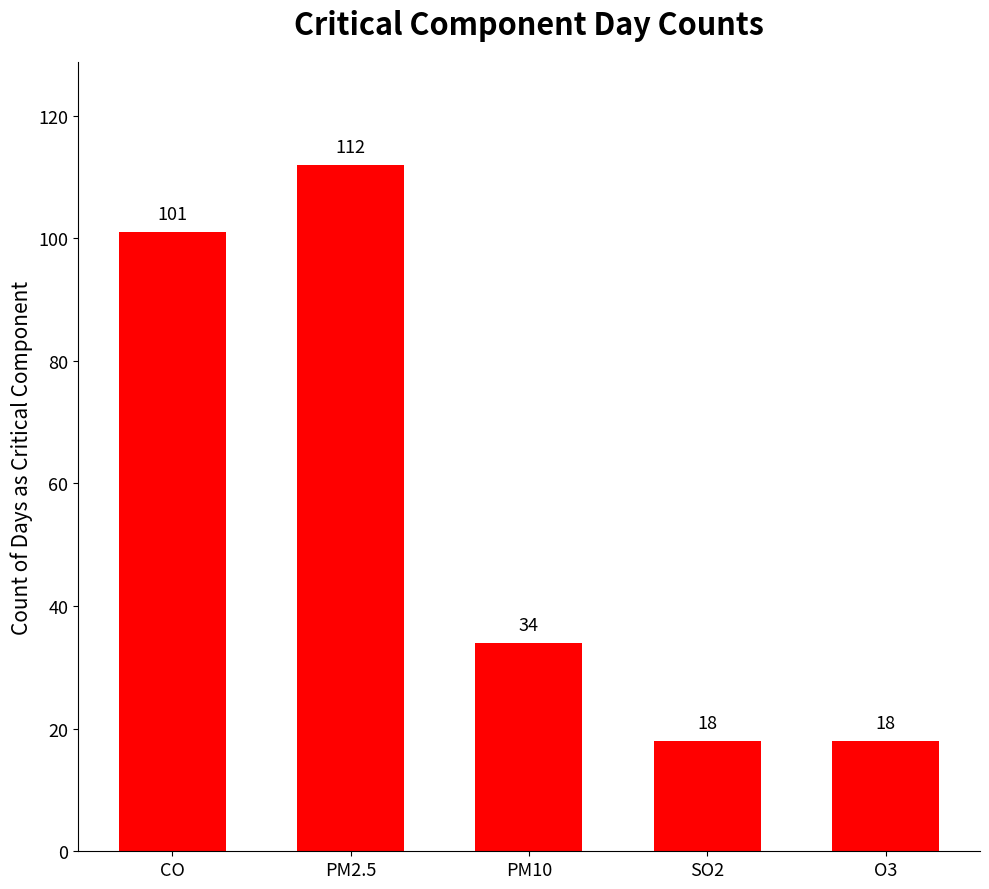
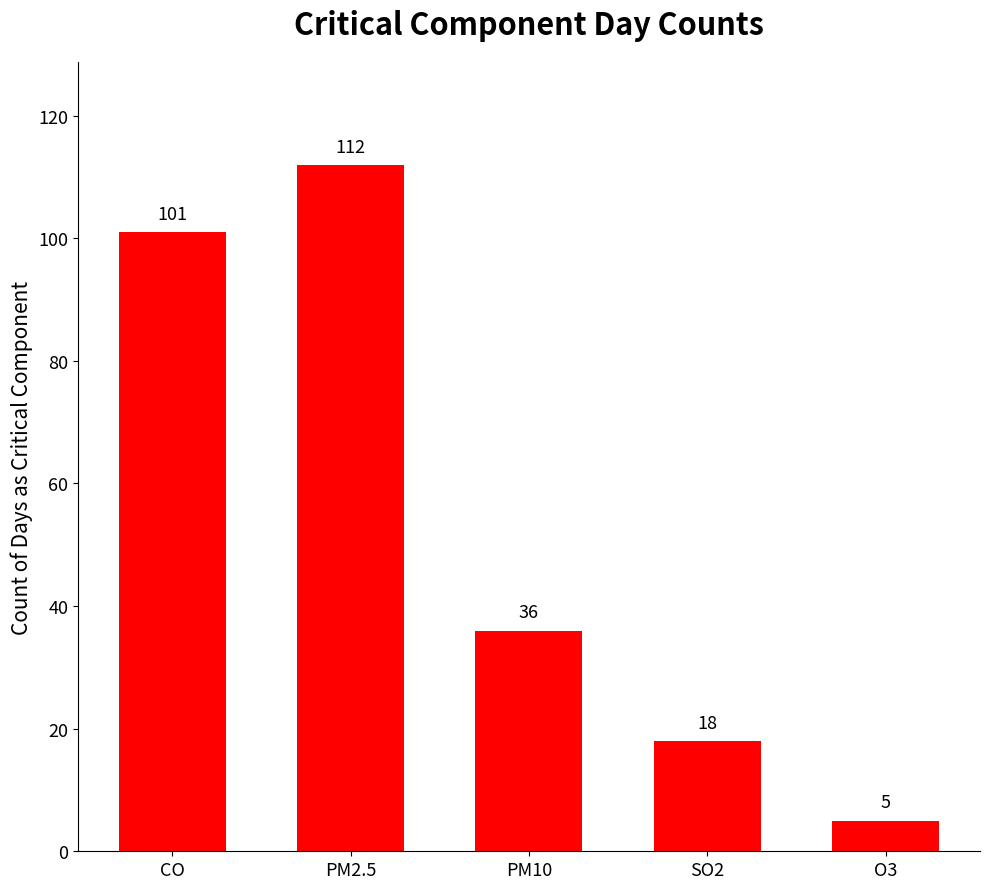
PM10: 34 -> 36
O3: 18 -> 5
